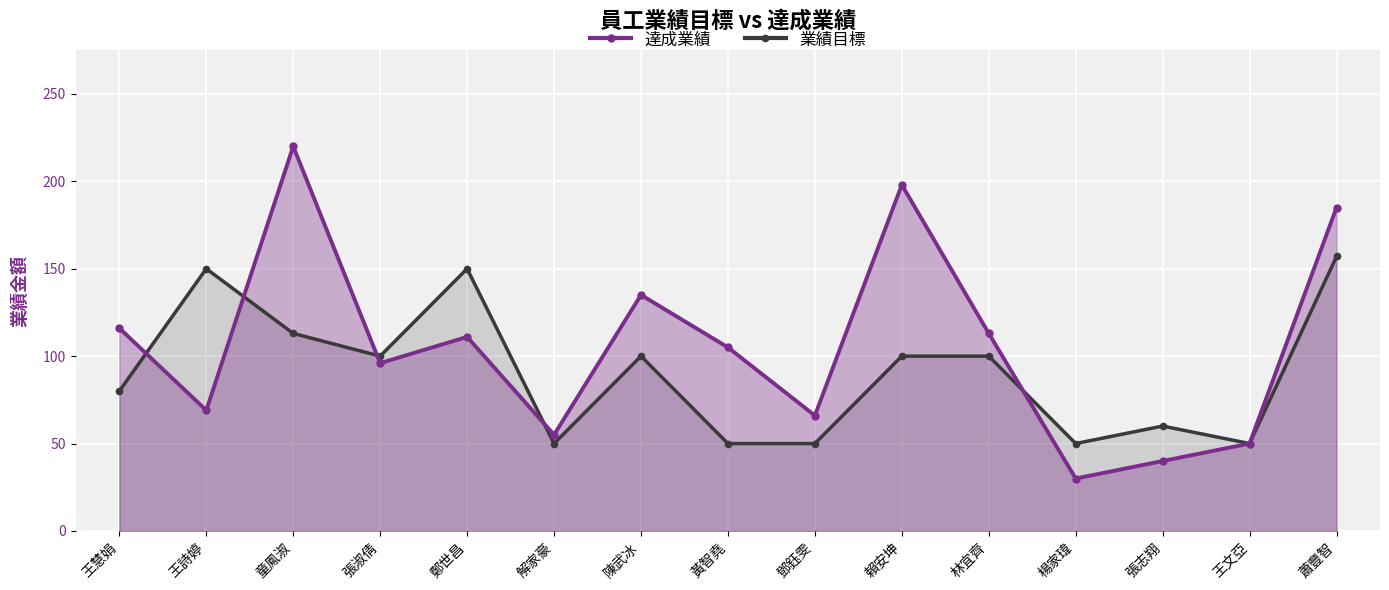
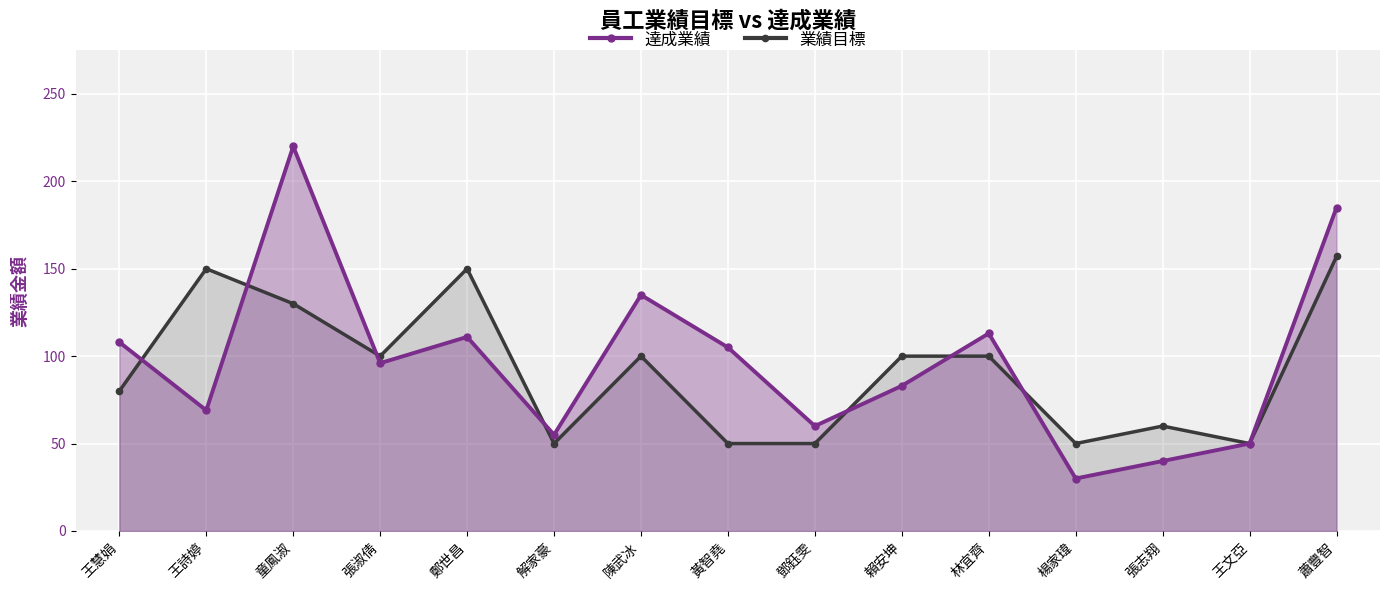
達成業績, 王慧娟: 116 -> 108
業績目標, 童鳳淑: 113 -> 130
達成業績, 鄧鈺雯: 66 -> 60
達成業績, 賴安坤: 198 -> 83
